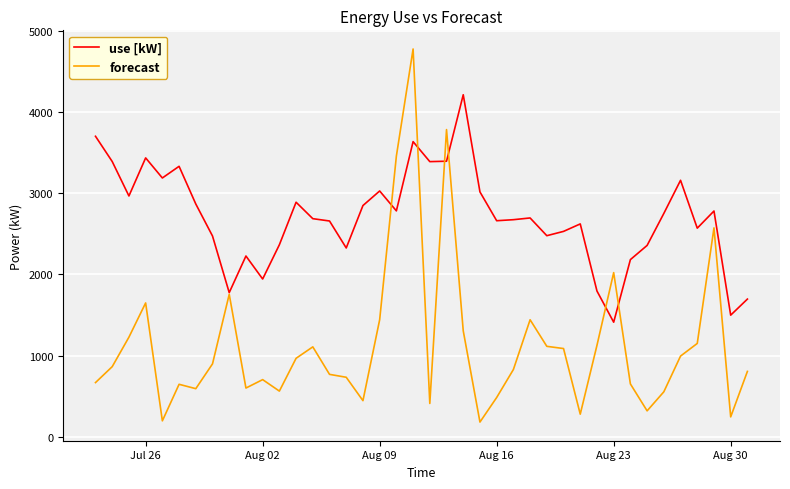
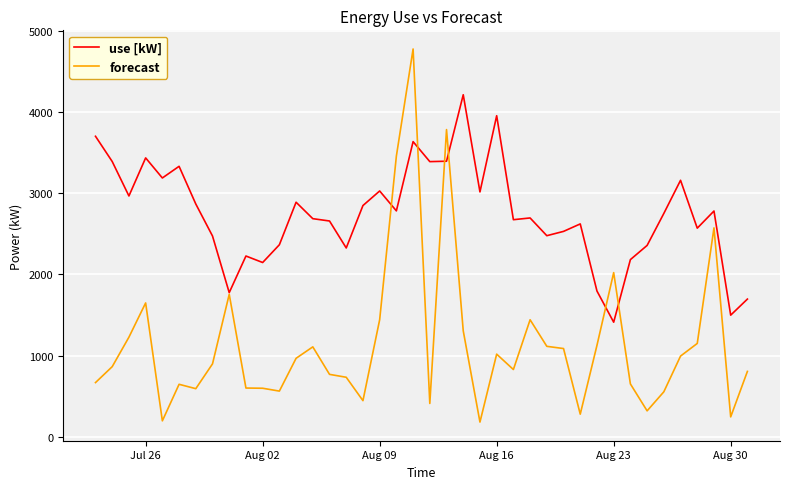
use [kW], Aug 02: 1900 -> 2100
forecast, Aug 02: 700 -> 600
use [kW], Aug 16: 2700 -> 4000
forecast, Aug 16: 500 -> 1000
